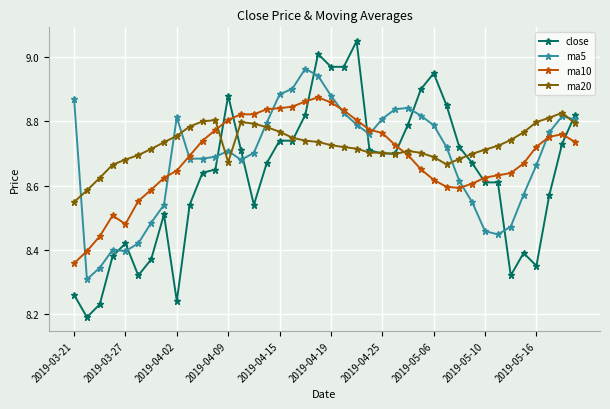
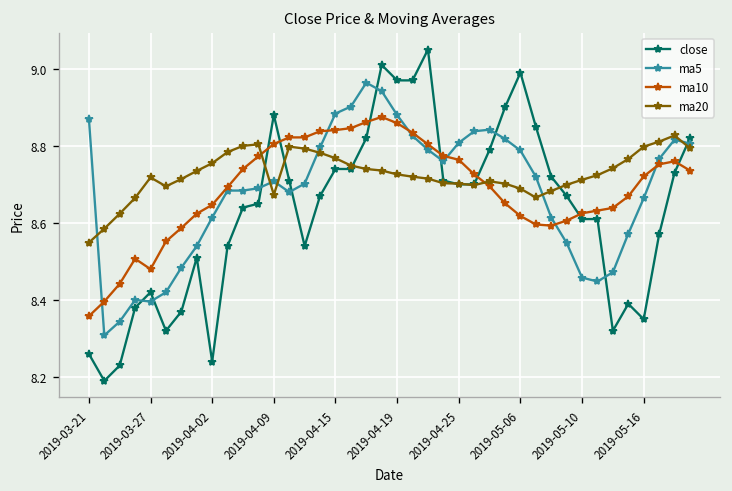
ma20, 2019-03-27: 8.68 -> 8.72
ma5, 2019-04-02: 8.81 -> 8.61
close, 2019-05-06: 8.95 -> 8.99
